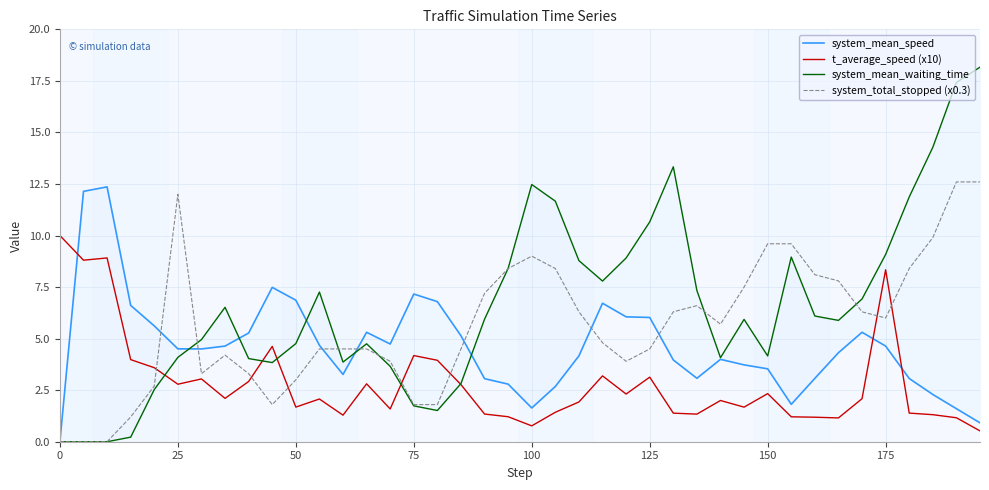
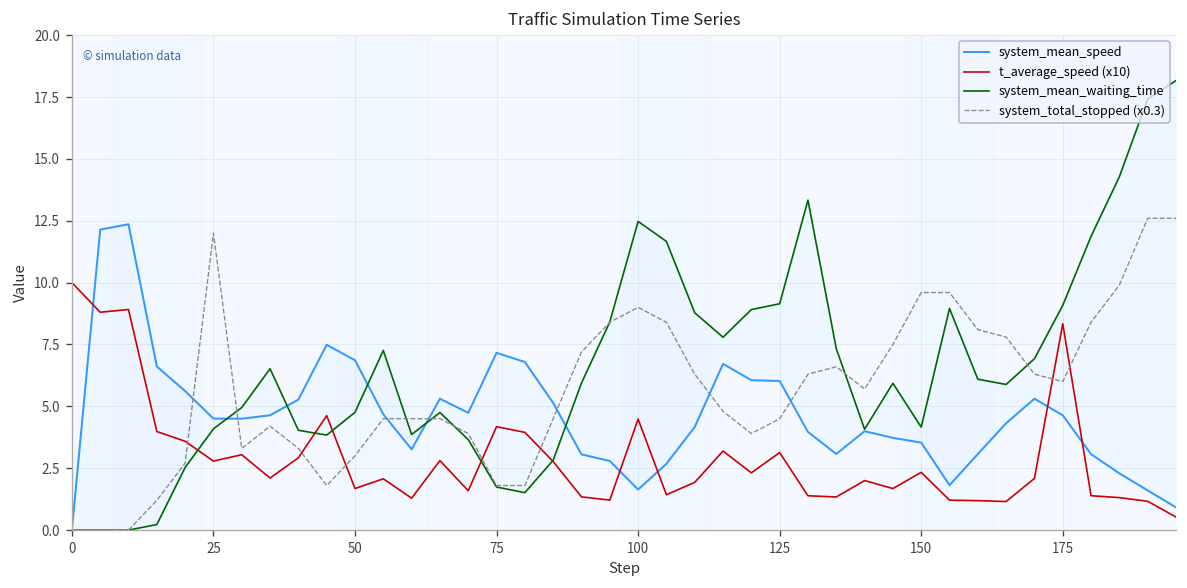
t_average_speed (x10), 100: 0.8 -> 4.5
system_mean_waiting_time, 125: 10.7 -> 9.1
